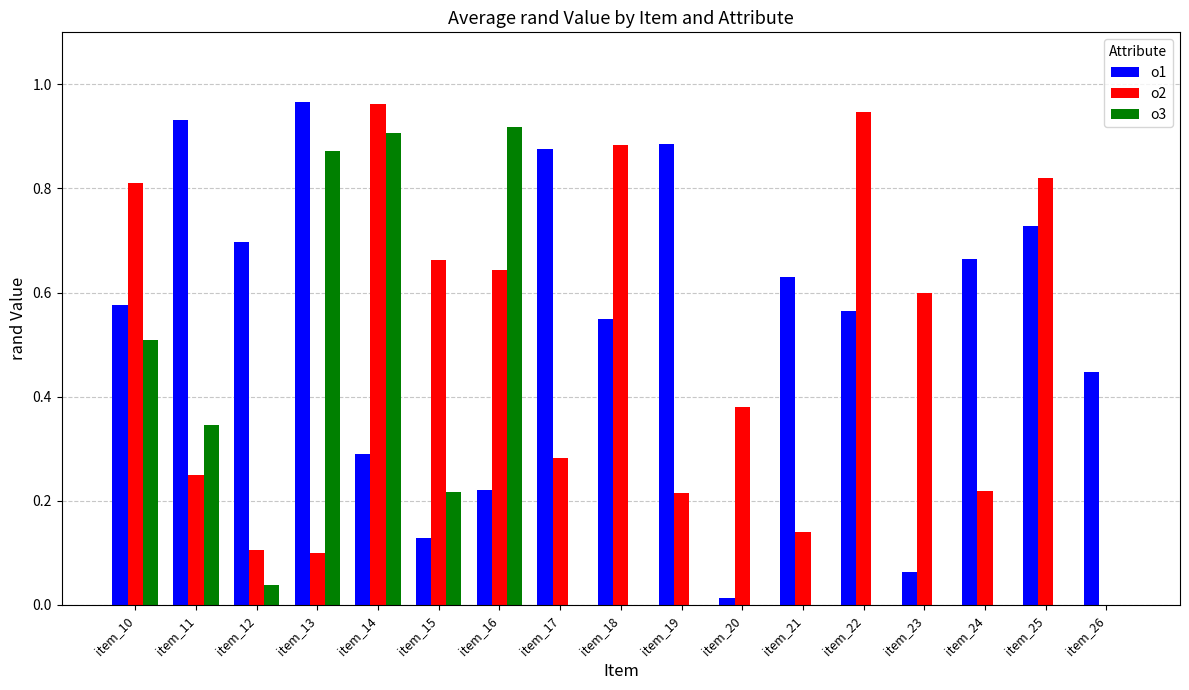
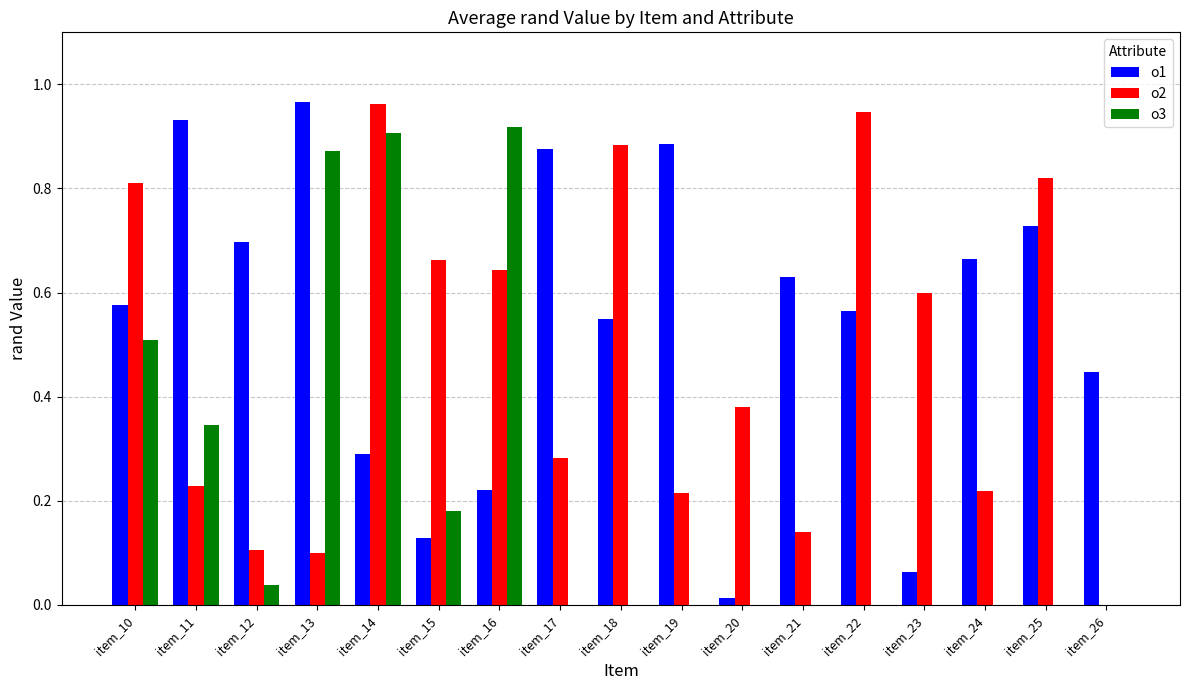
o2, item_11: 0.25 -> 0.23
o3, item_15: 0.22 -> 0.18
